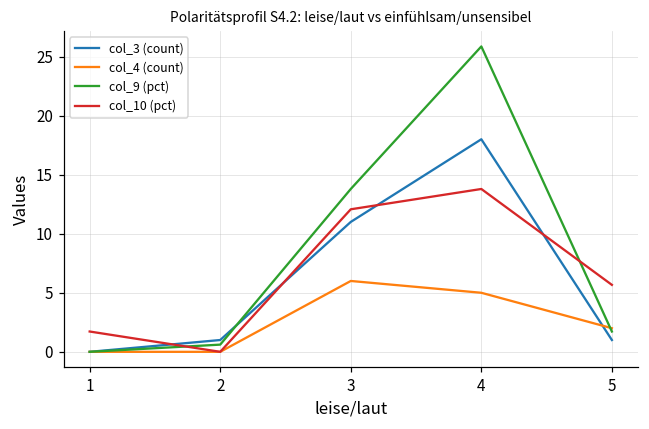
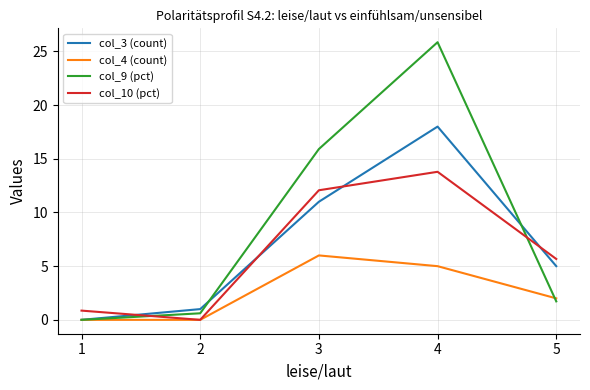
col_10 (pct), 1: 1.7 -> 0.9
col_9 (pct), 3: 13.8 -> 15.9
col_3 (count), 5: 1 -> 5
